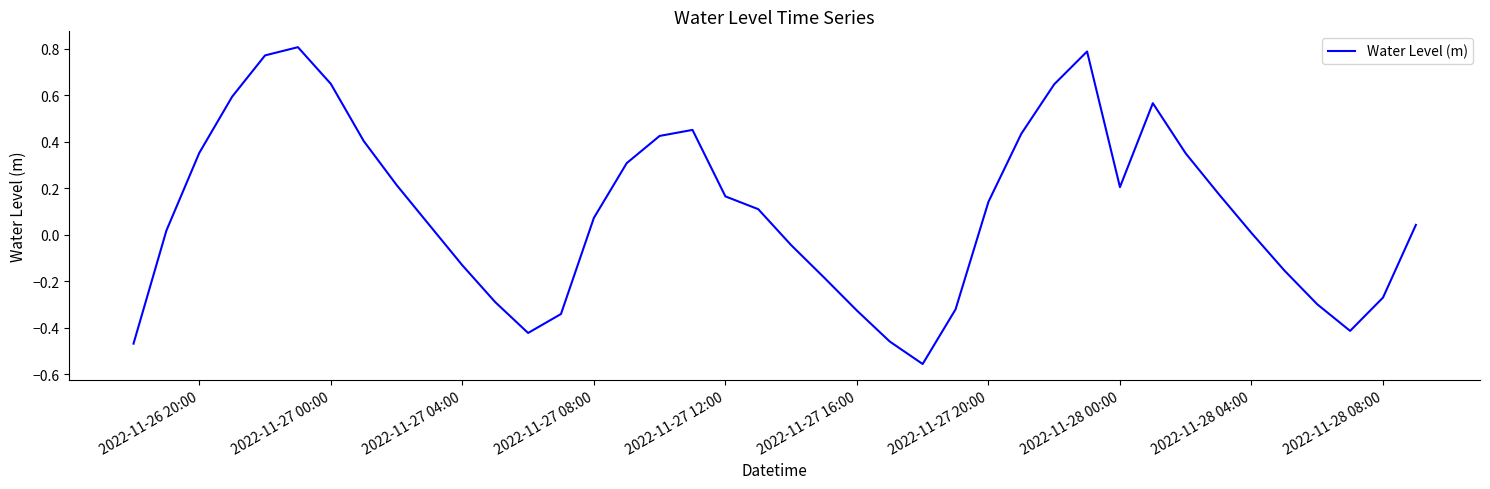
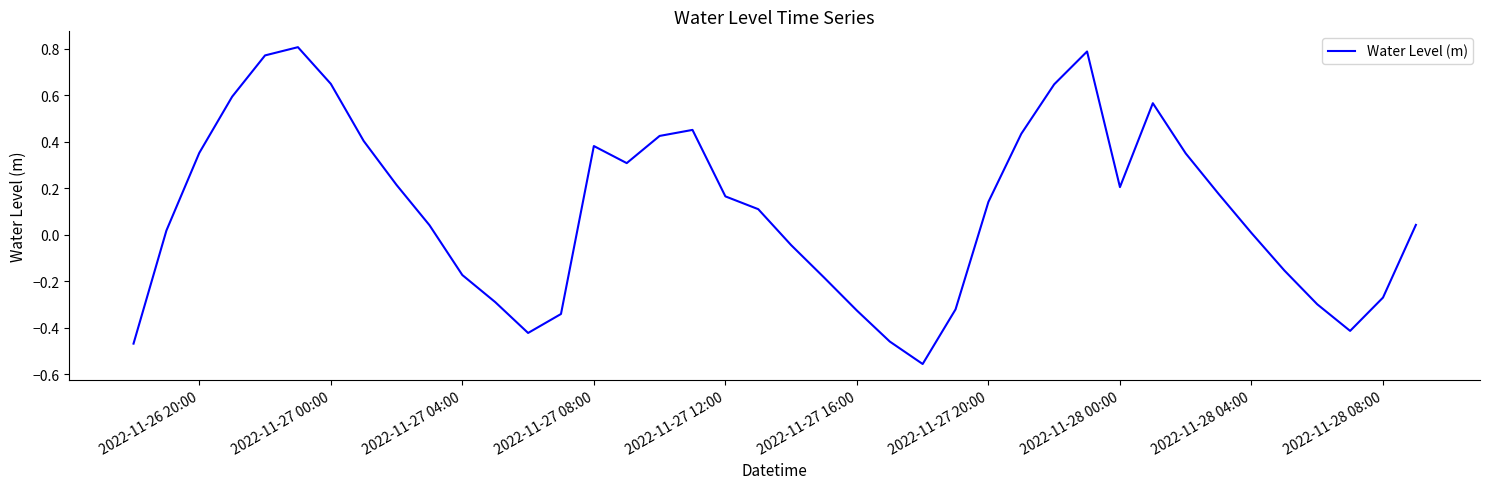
2022-11-27 04:00: -0.13 -> -0.17
2022-11-27 08:00: 0.07 -> 0.38
